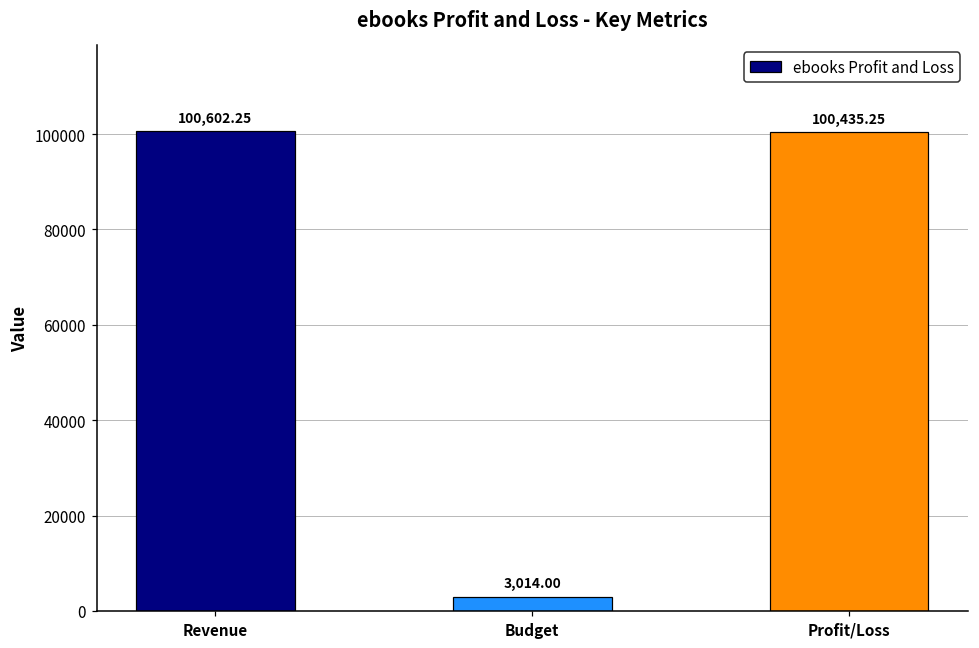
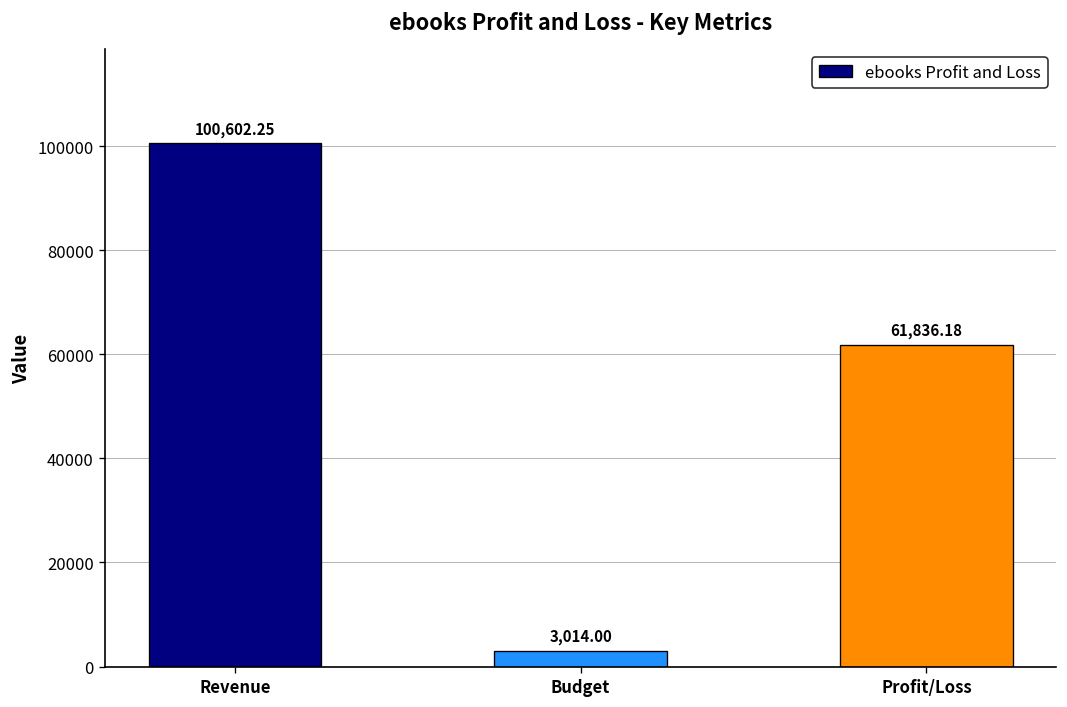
Profit/Loss: 100,435.25 -> 61,836.18
